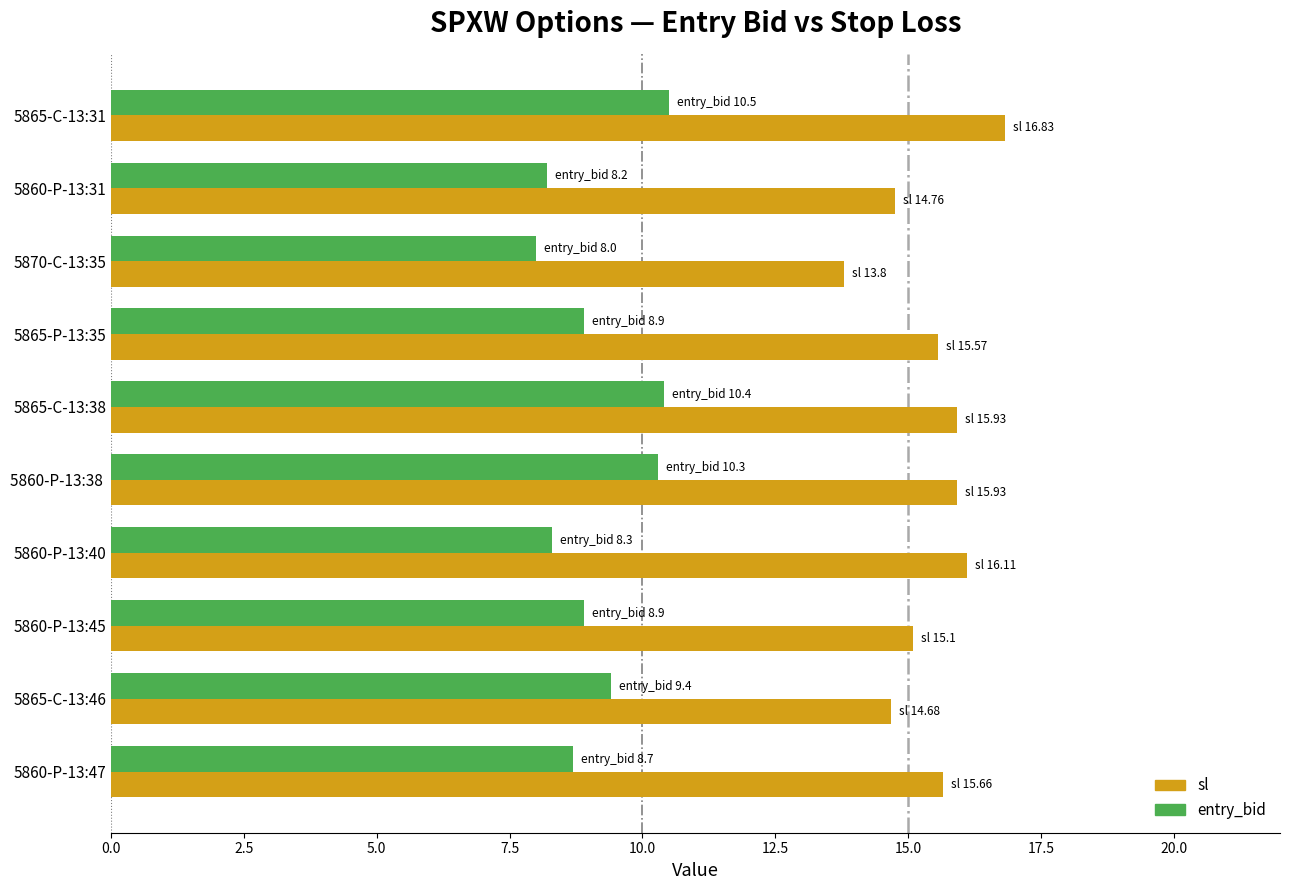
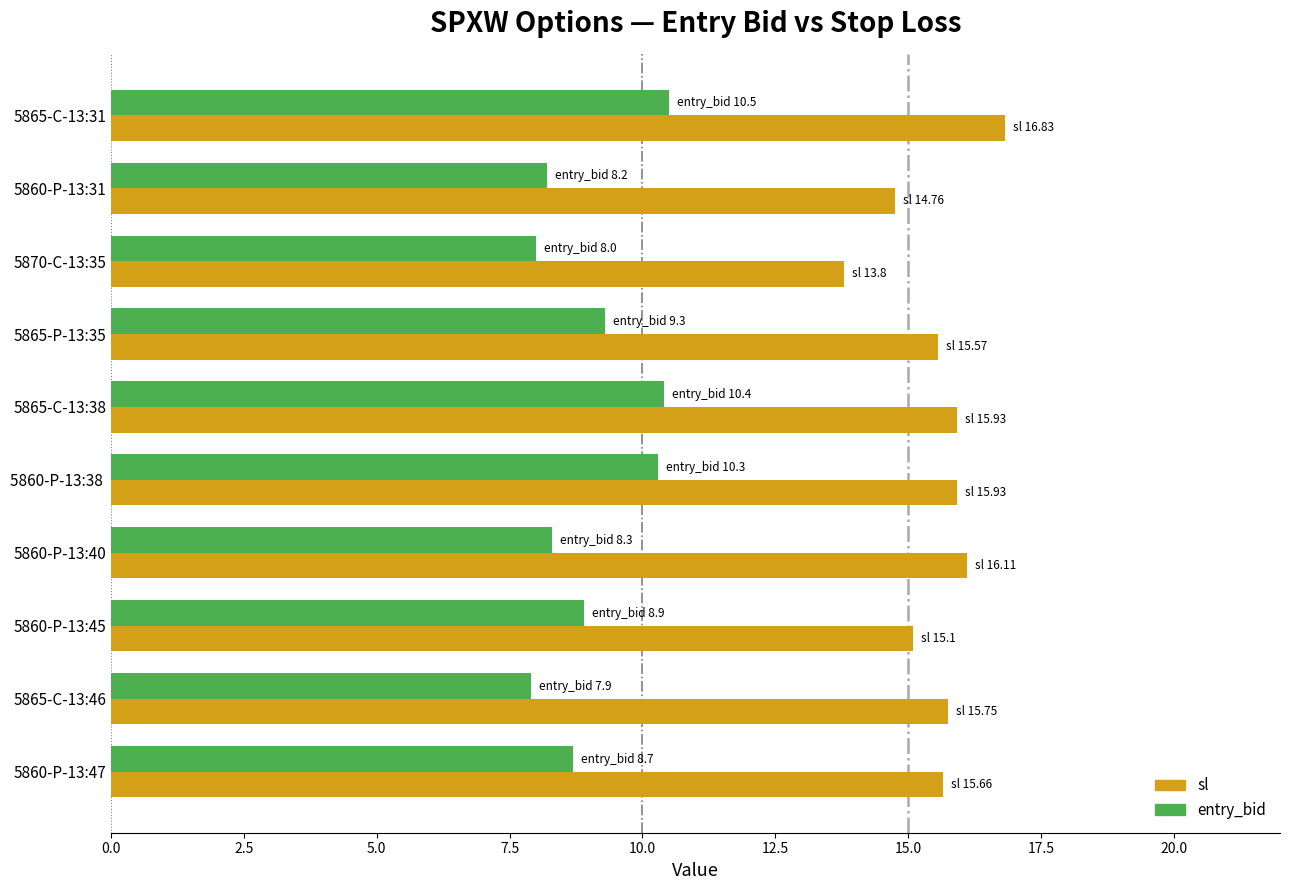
entry_bid, 5865-P-13:35: 8.9 -> 9.3
entry_bid, 5865-C-13:46: 9.4 -> 7.9
sl, 5865-C-13:46: 14.68 -> 15.75
